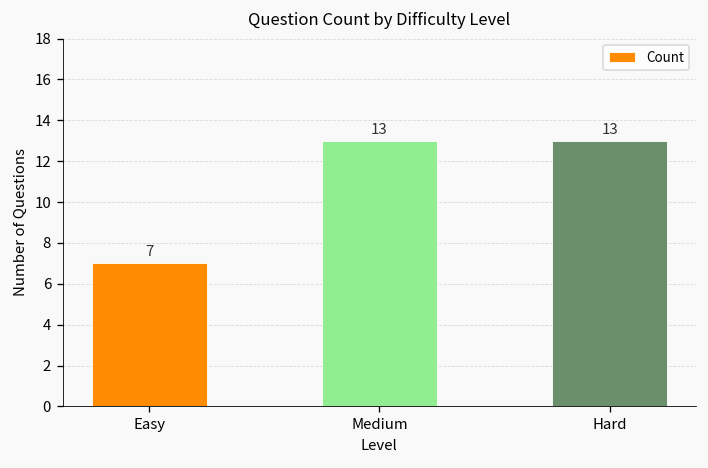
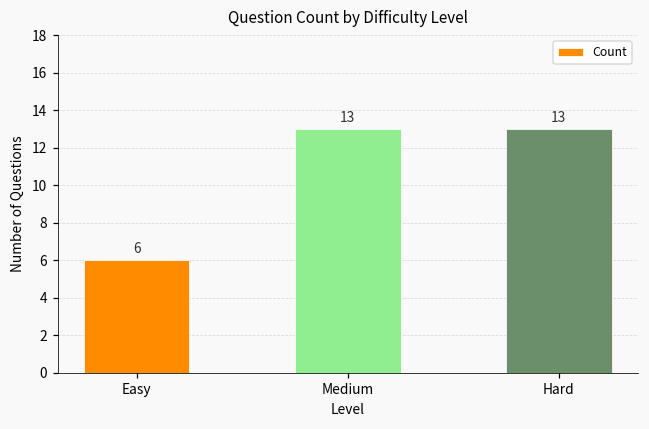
Easy: 7 -> 6
